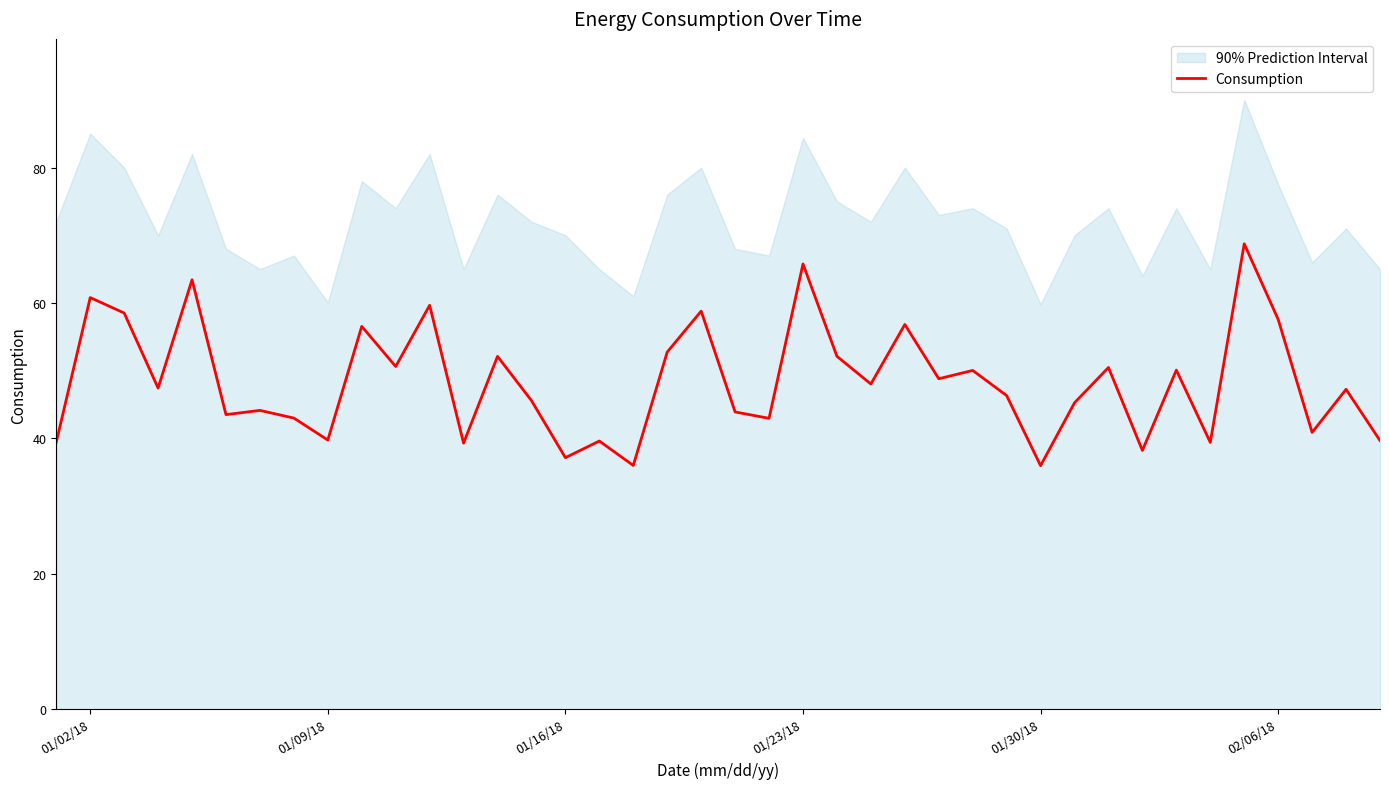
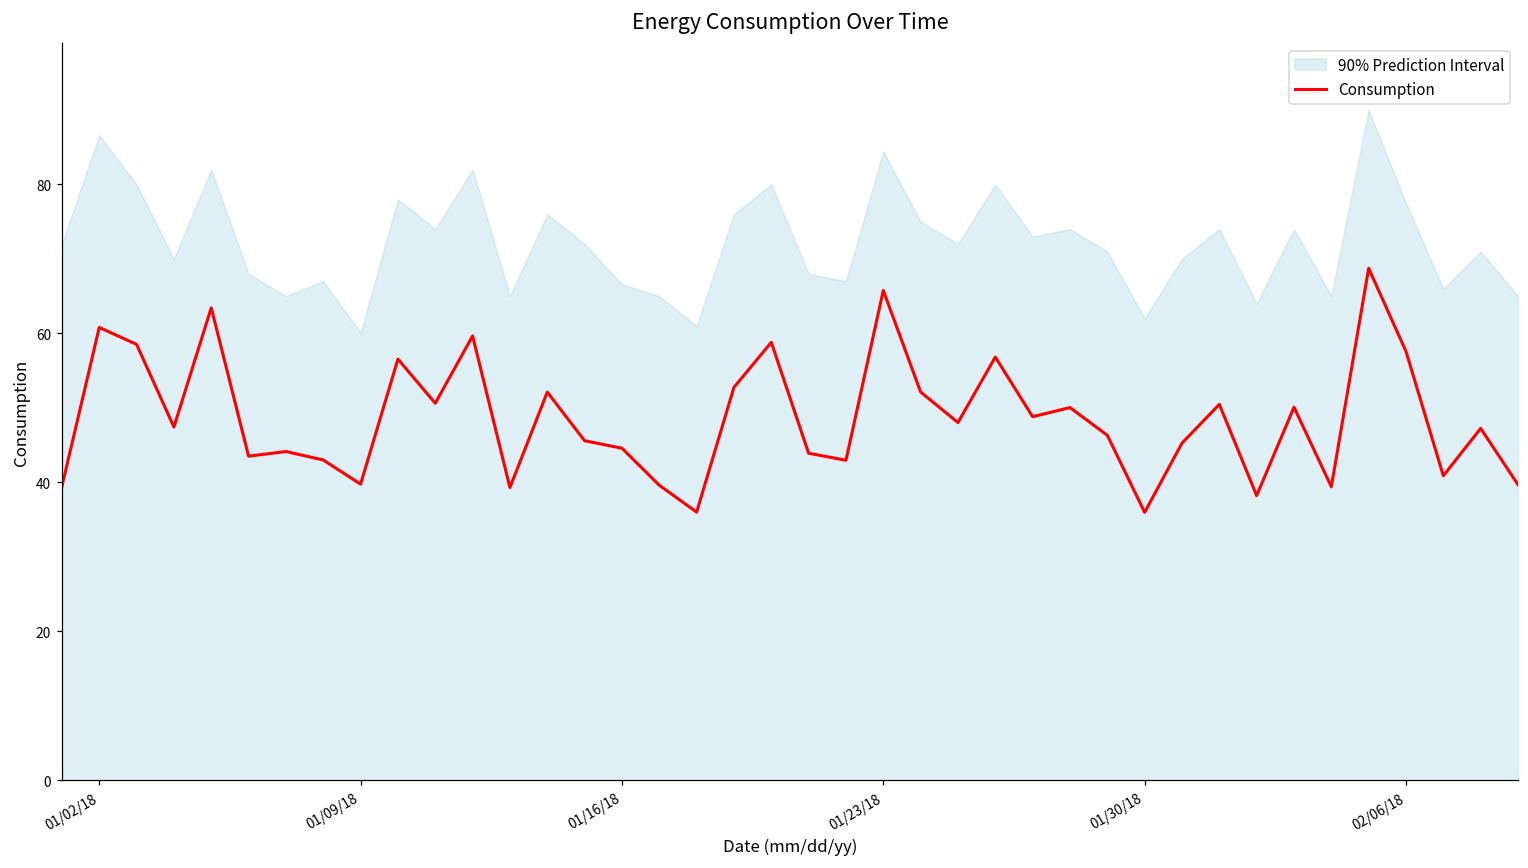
90% Prediction Interval, 01/02/18: 85 -> 87
Consumption, 01/16/18: 37 -> 45
90% Prediction Interval, 01/16/18: 70 -> 67
90% Prediction Interval, 01/30/18: 60 -> 62
